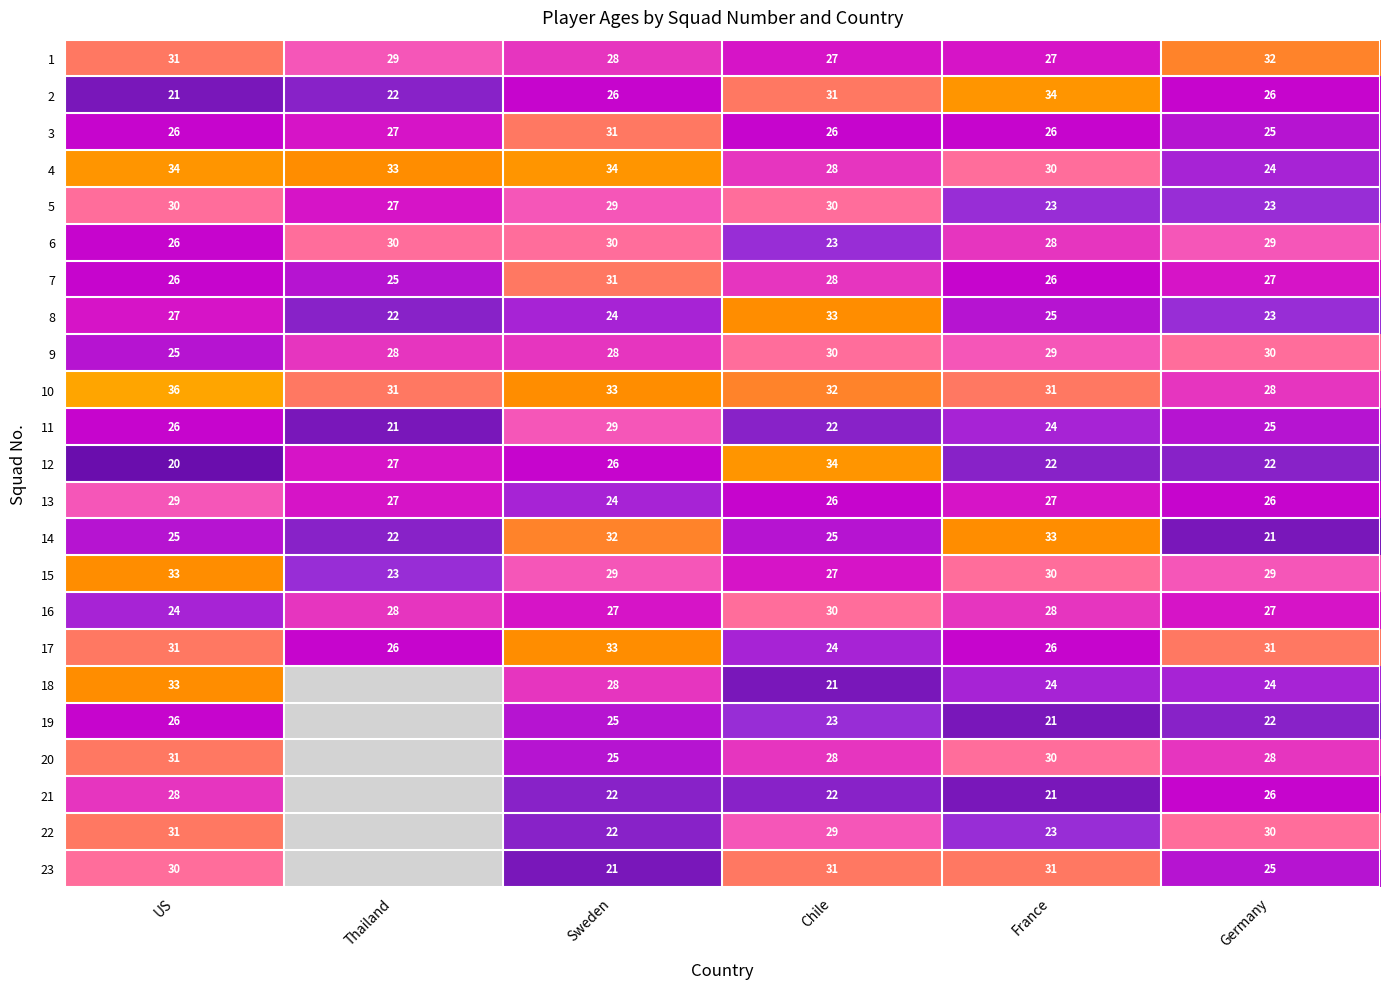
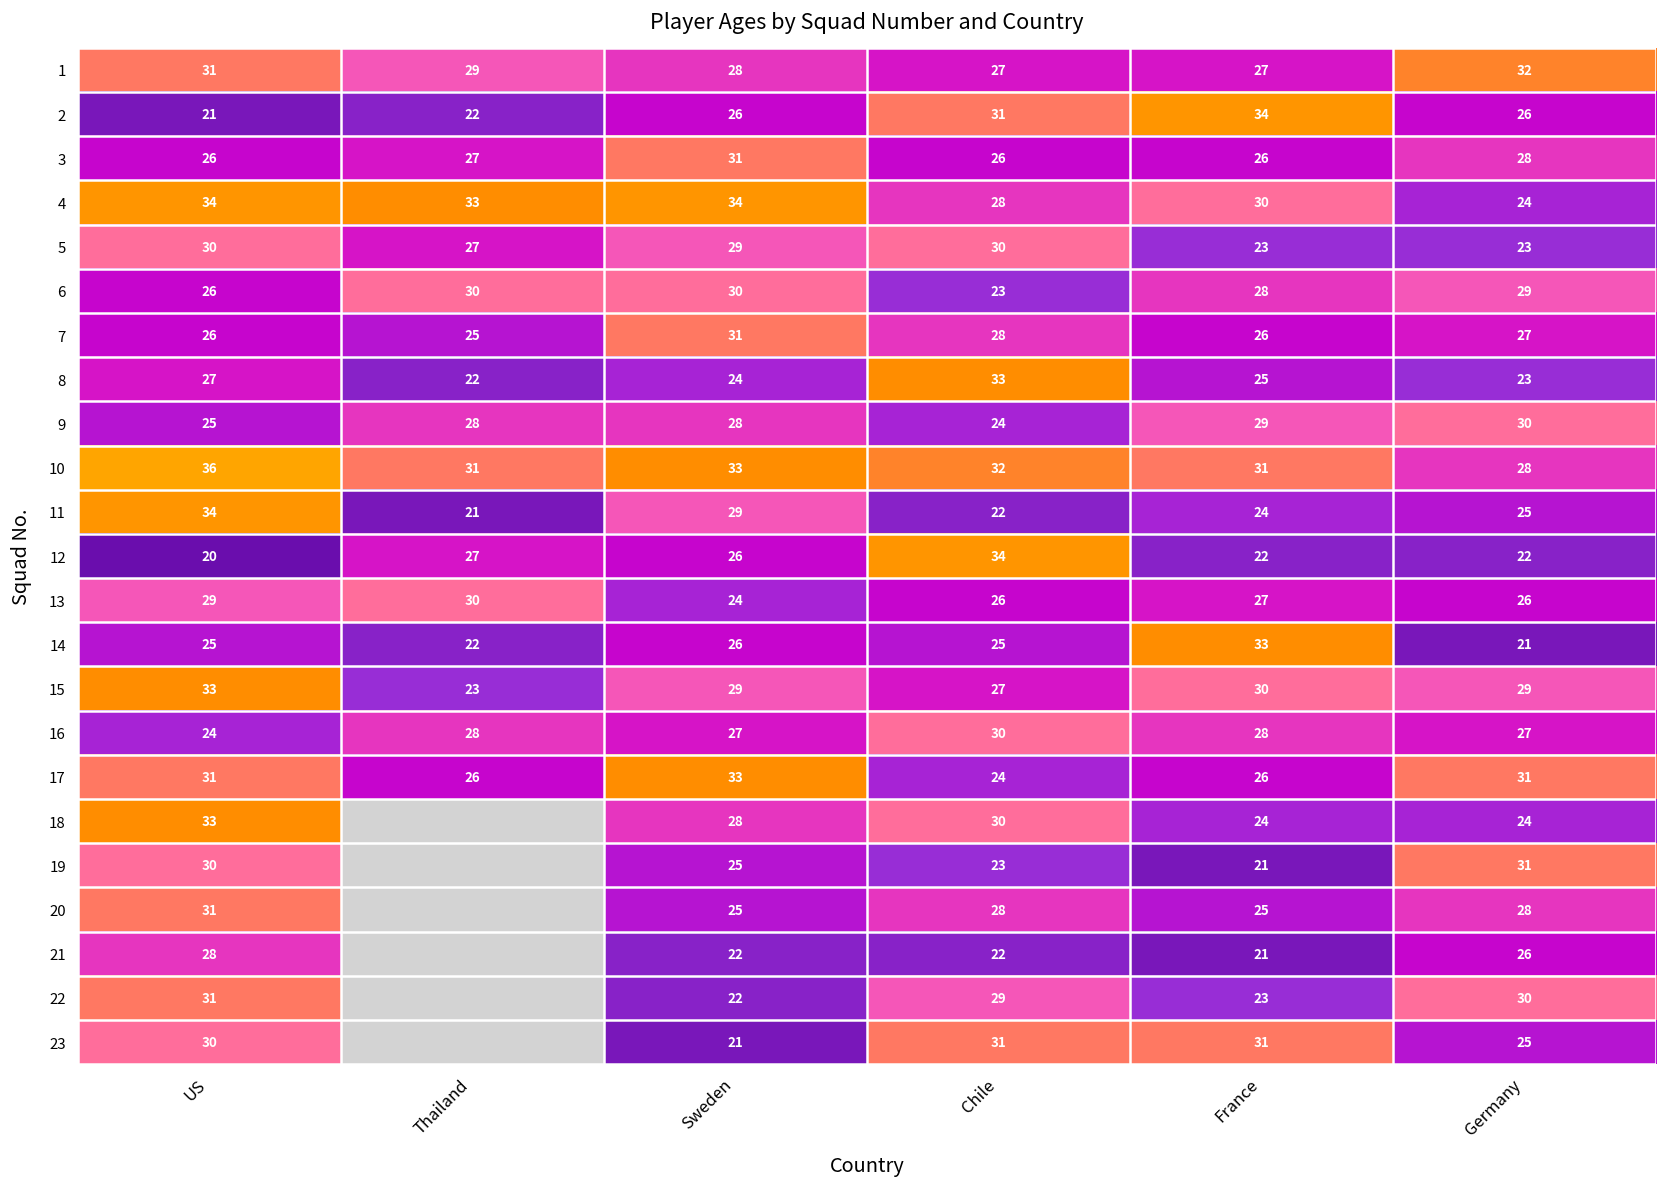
3, Germany: 25 -> 28
9, Chile: 30 -> 24
11, US: 26 -> 34
13, Thailand: 27 -> 30
14, Sweden: 32 -> 26
18, Chile: 21 -> 30
19, US: 26 -> 30
19, Germany: 22 -> 31
20, France: 30 -> 25
